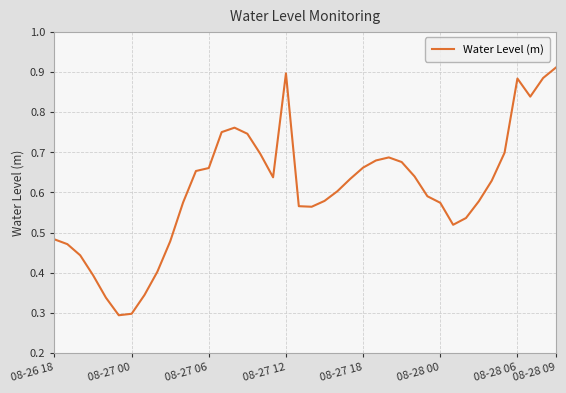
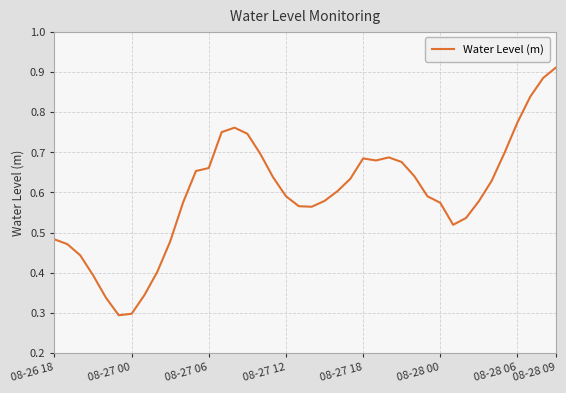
08-27 12: 0.90 -> 0.59
08-27 18: 0.66 -> 0.68
08-28 06: 0.88 -> 0.77
